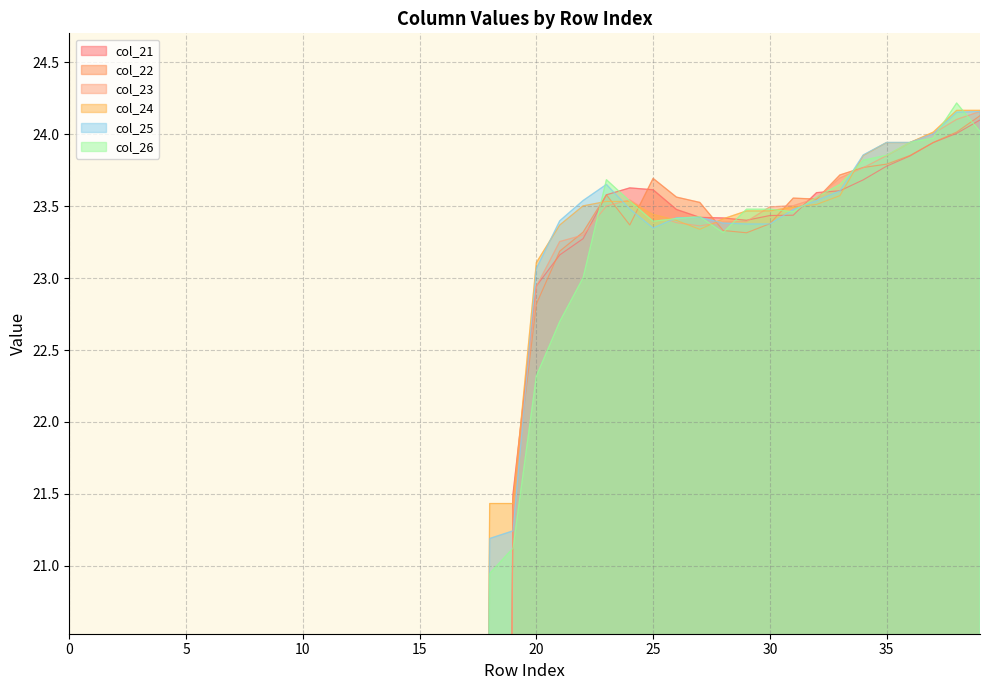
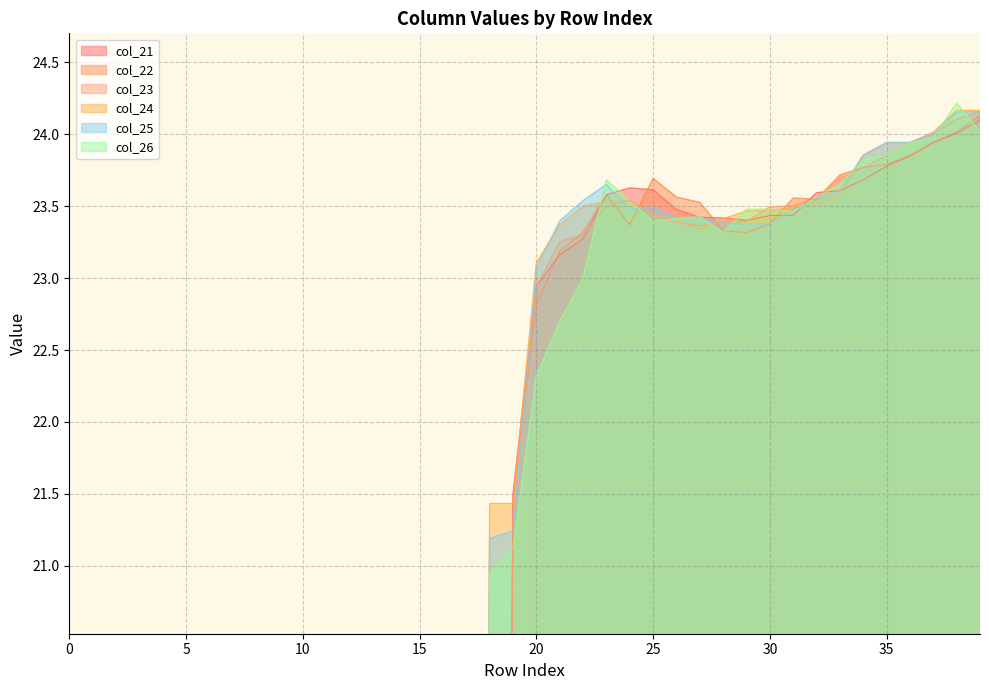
col_25, 25: 23.35 -> 23.49
